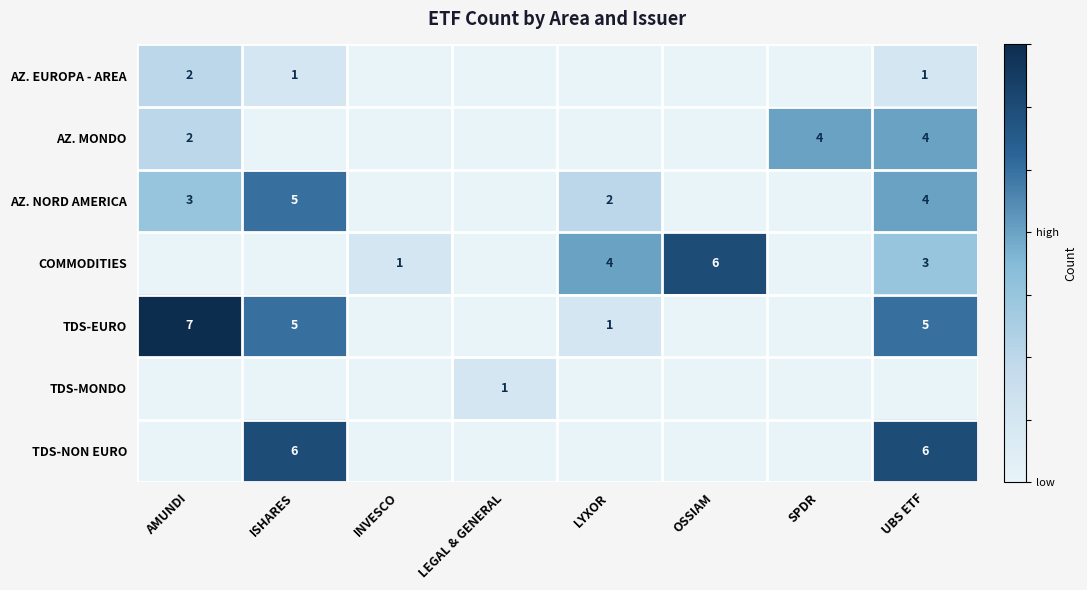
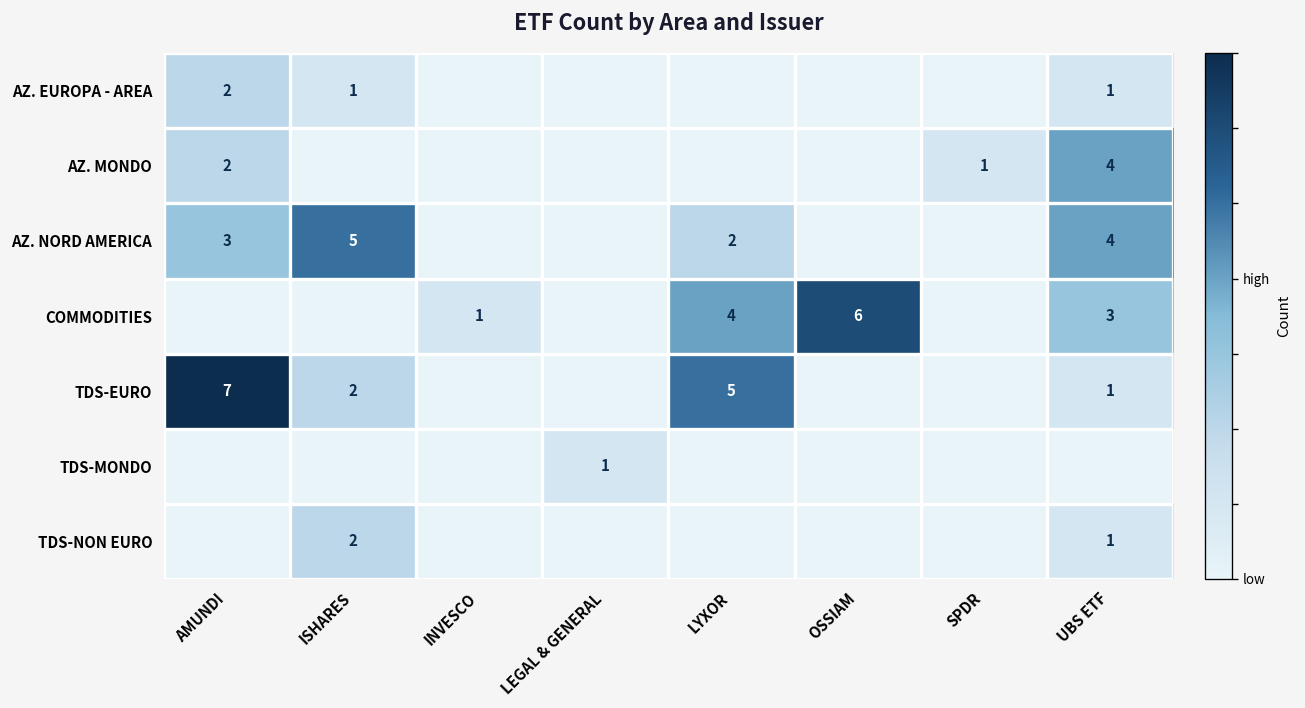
AZ. MONDO, SPDR: 4 -> 1
TDS-EURO, ISHARES: 5 -> 2
TDS-EURO, LYXOR: 1 -> 5
TDS-EURO, UBS ETF: 5 -> 1
TDS-NON EURO, ISHARES: 6 -> 2
TDS-NON EURO, UBS ETF: 6 -> 1
